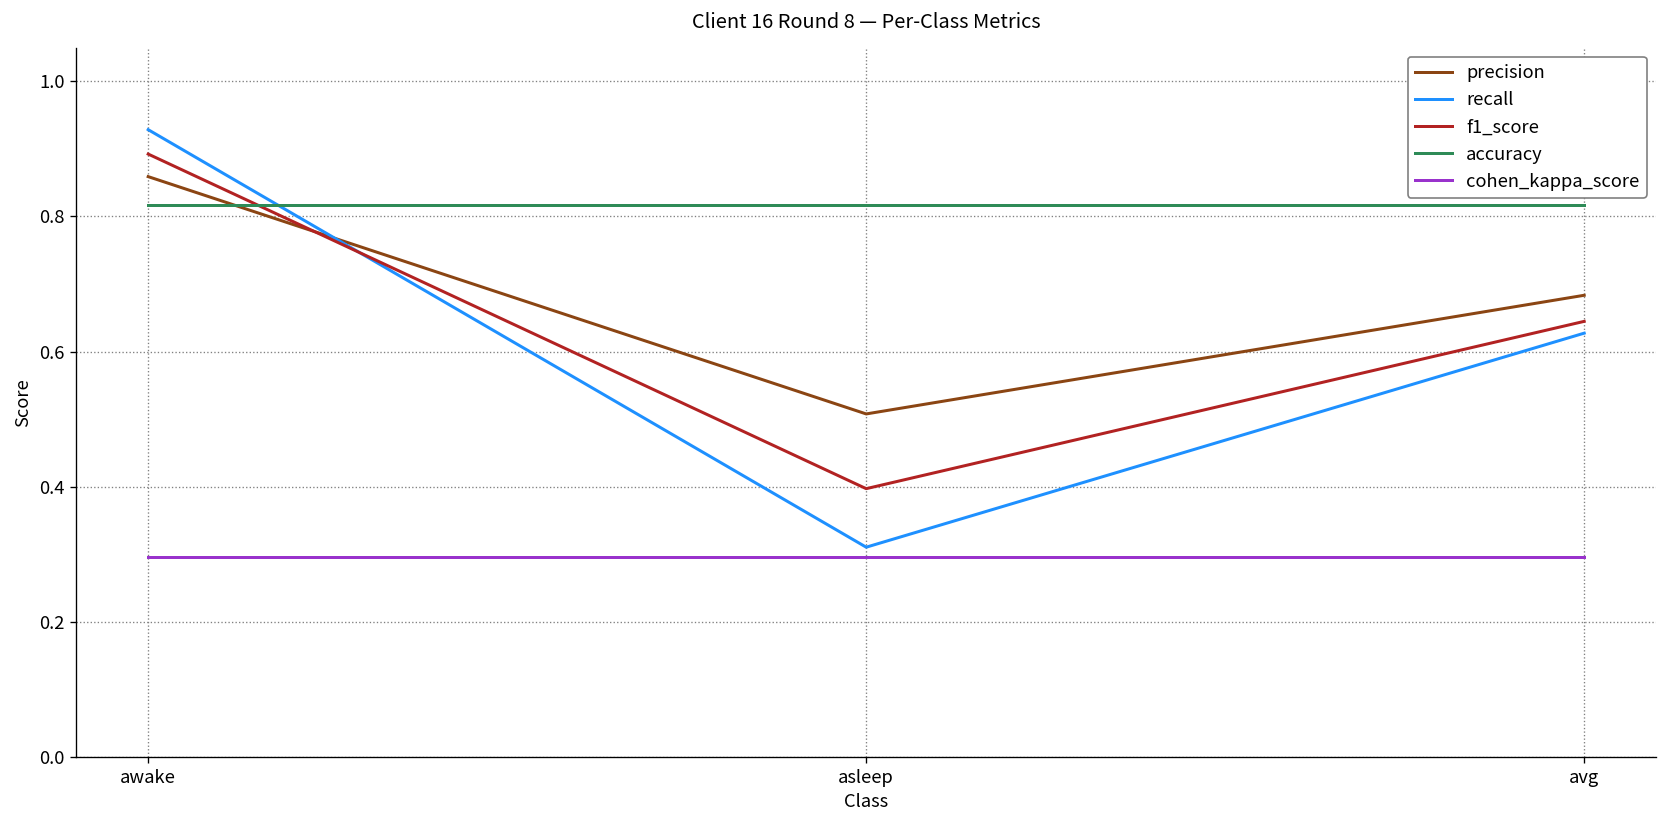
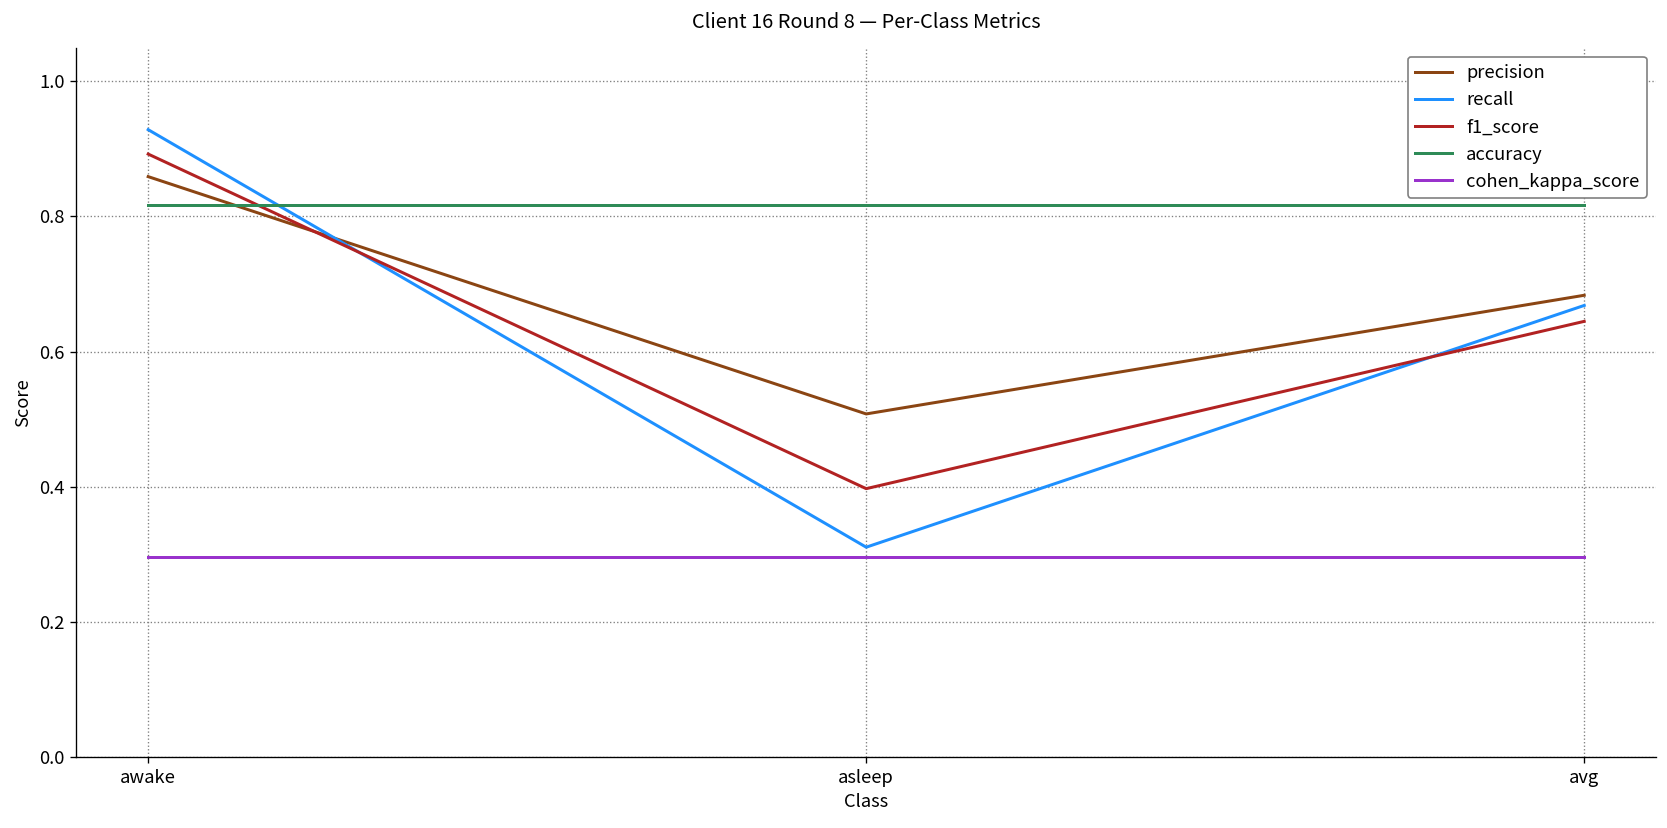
recall, avg: 0.63 -> 0.67
